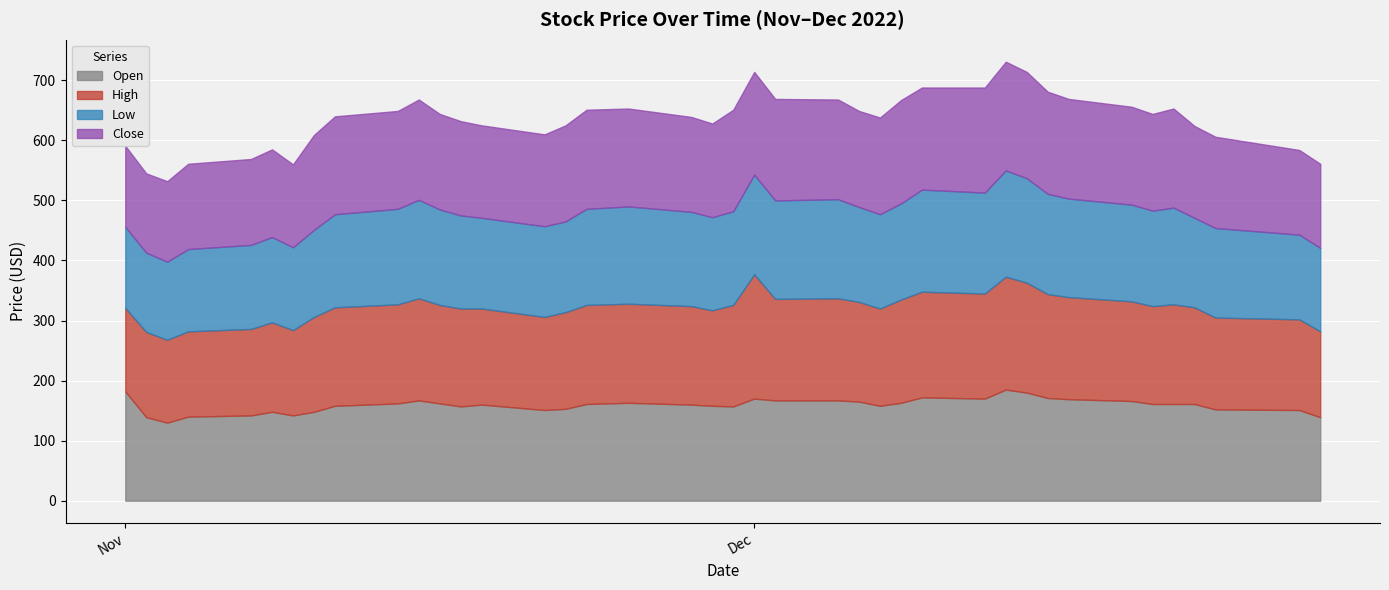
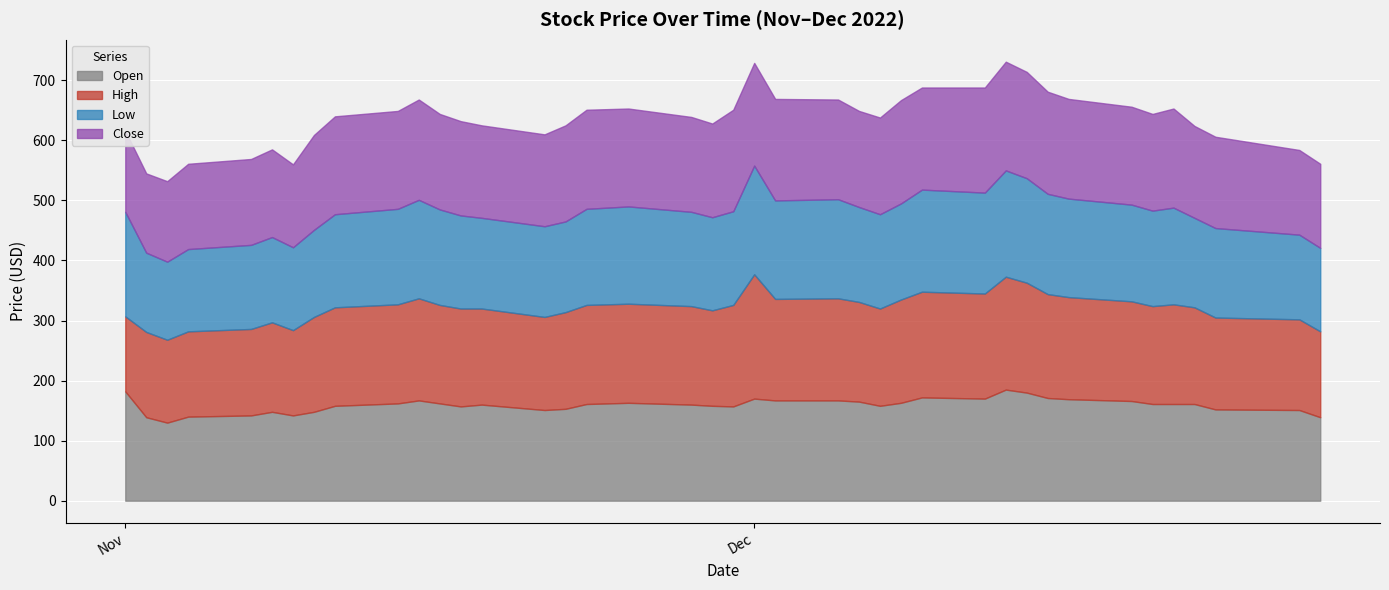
High, Nov: 140 -> 130
Low, Nov: 140 -> 170
Low, Dec: 170 -> 180
